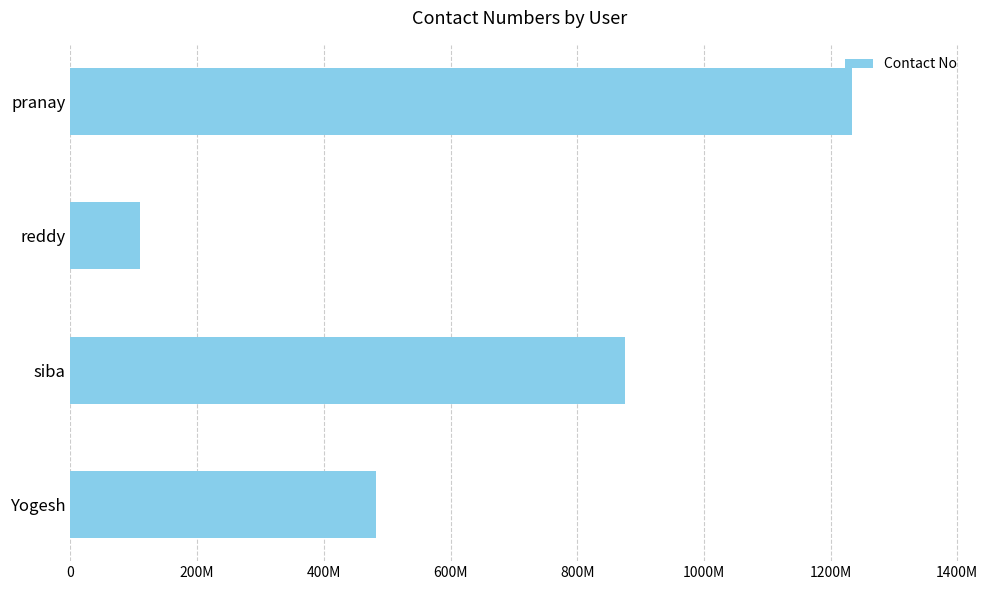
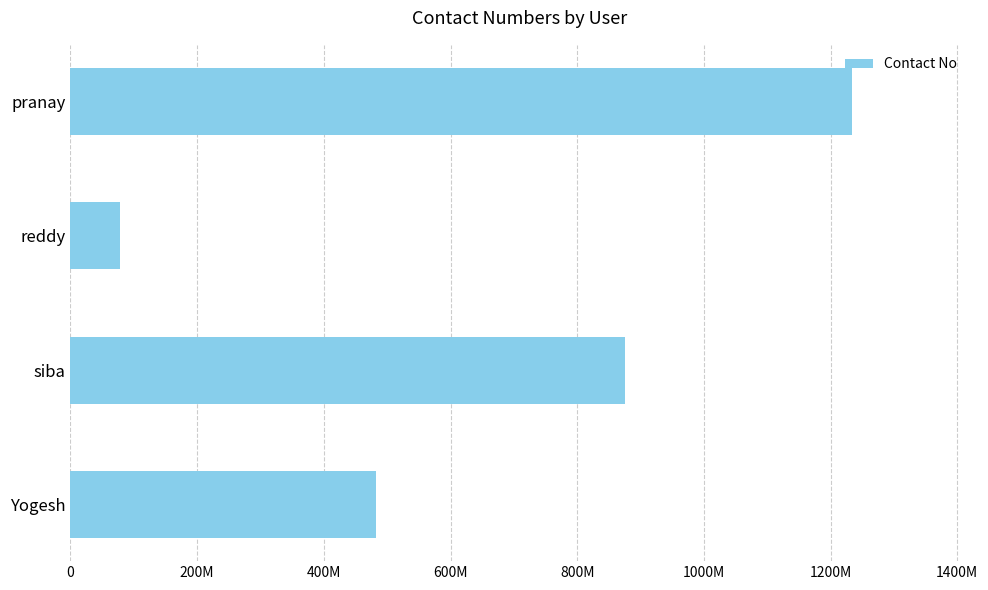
reddy: 110000000 -> 80000000
